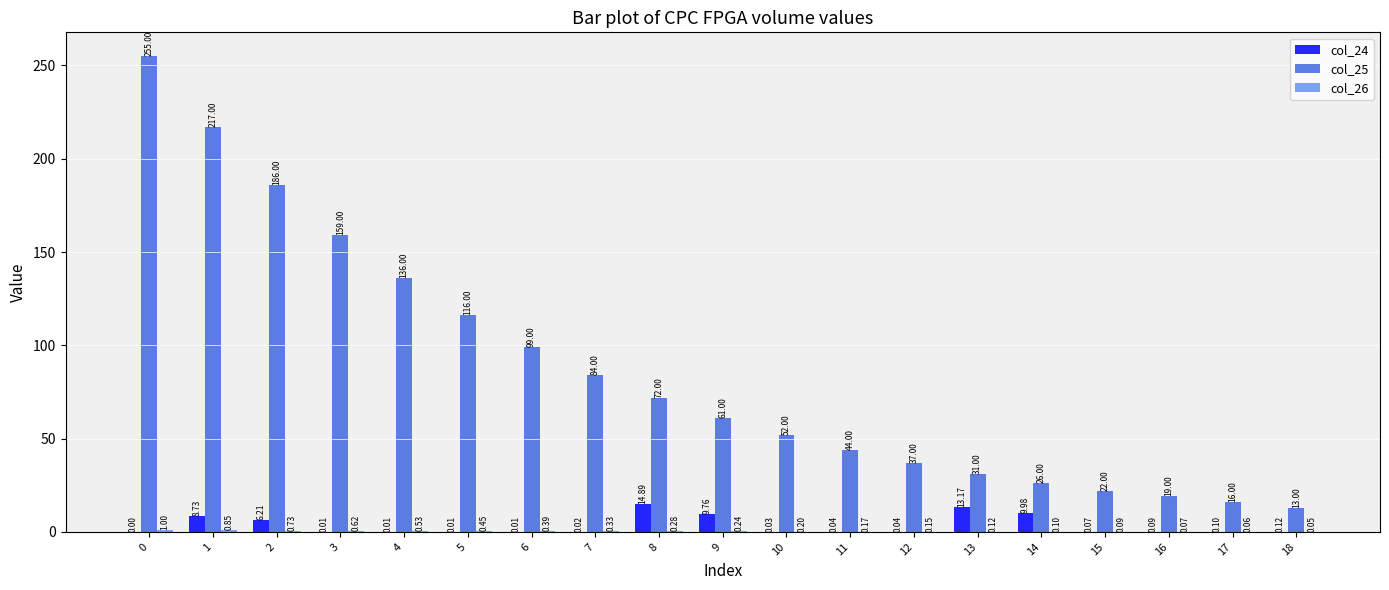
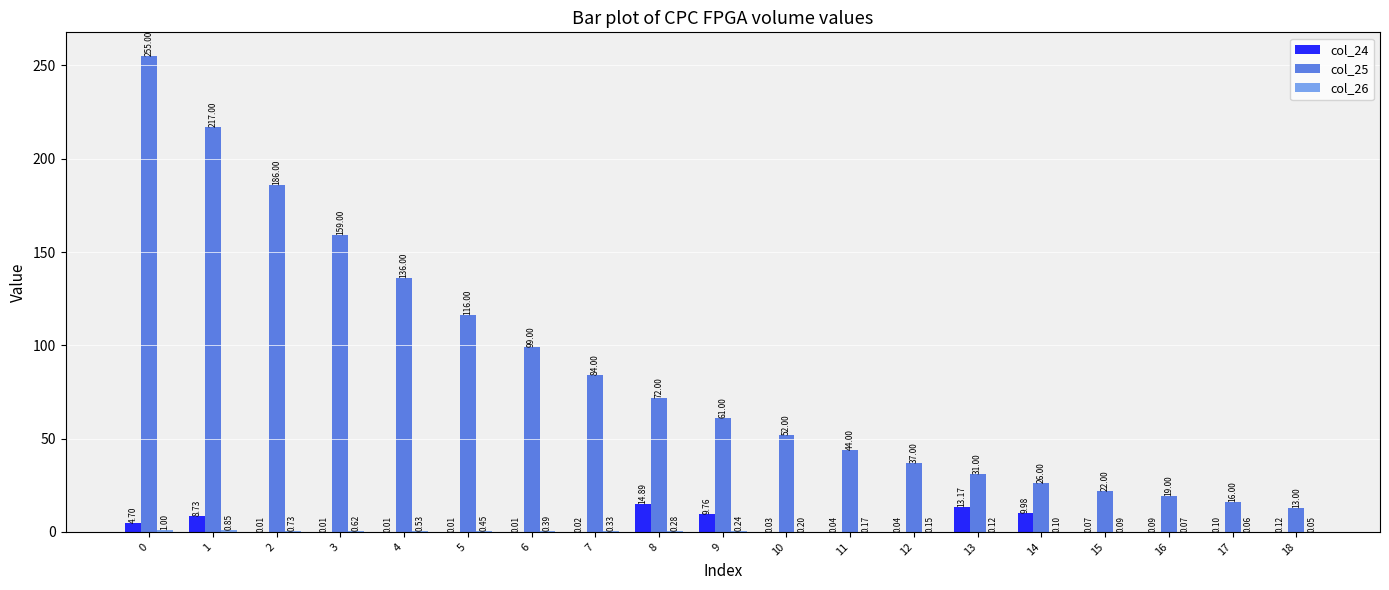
col_24, 0: 0.00 -> 4.70
col_24, 2: 6.21 -> 0.01
